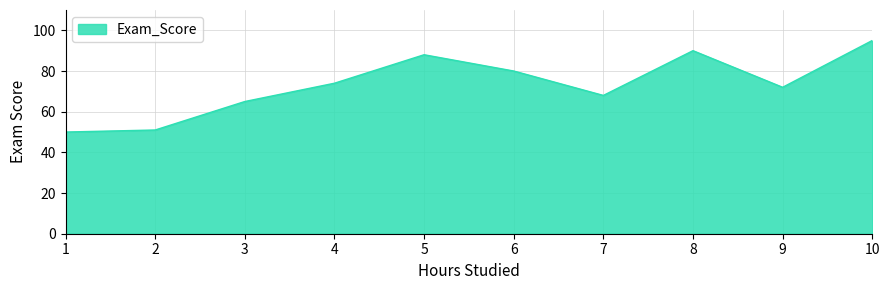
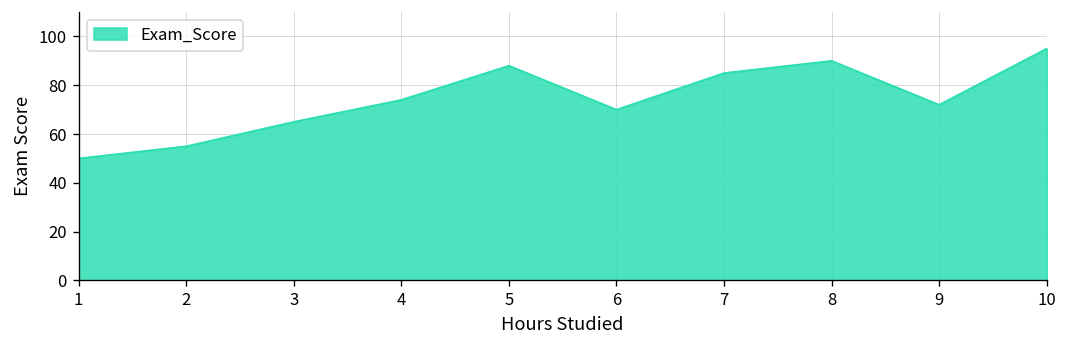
2: 51 -> 55
6: 80 -> 70
7: 68 -> 85
